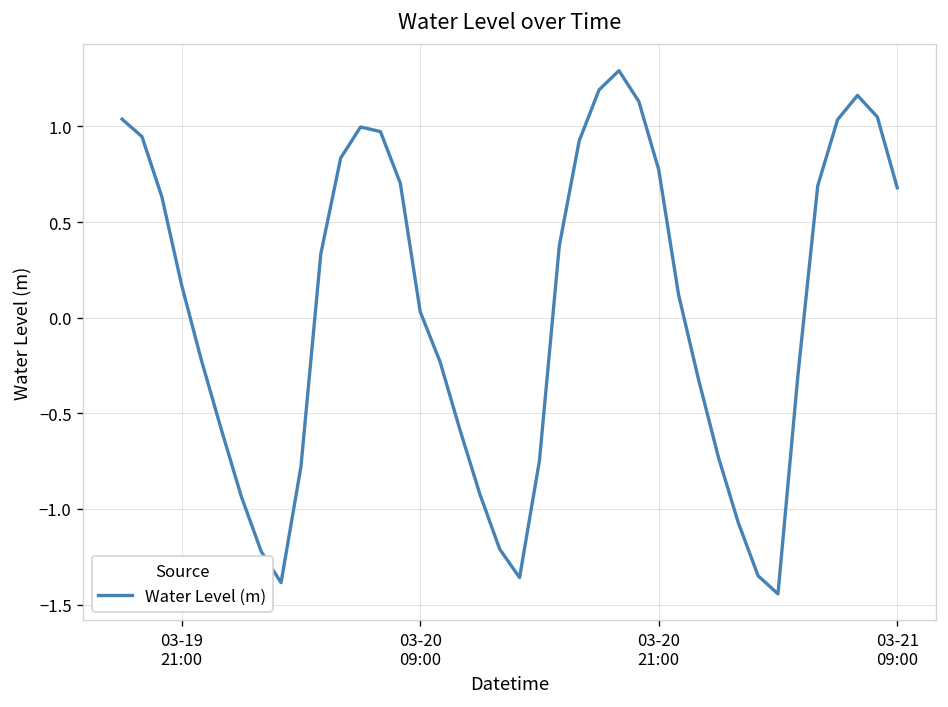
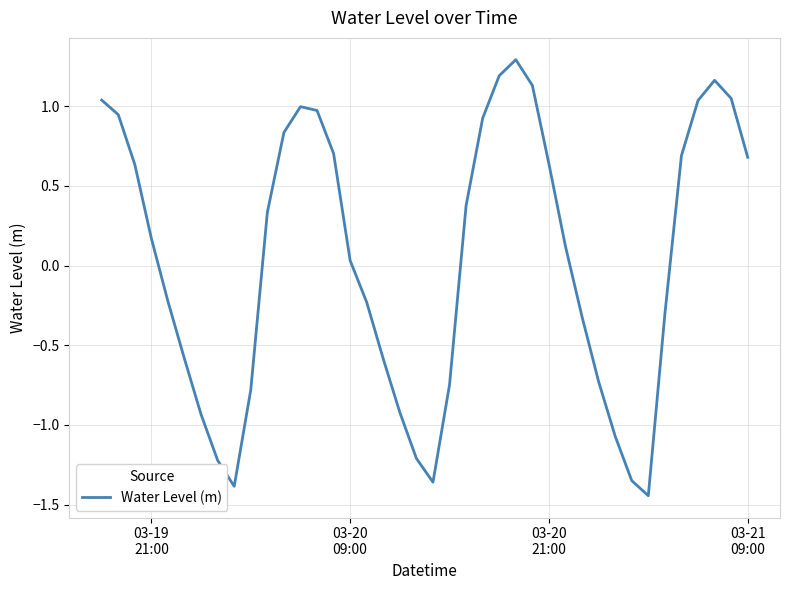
03-20 21:00: 0.77 -> 0.64
